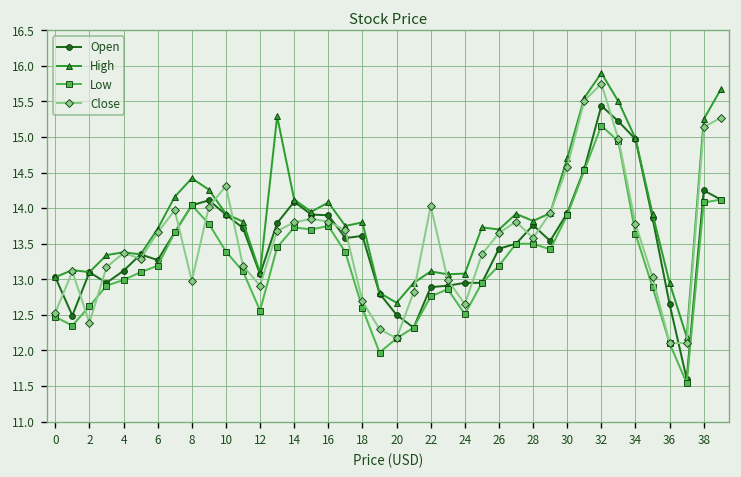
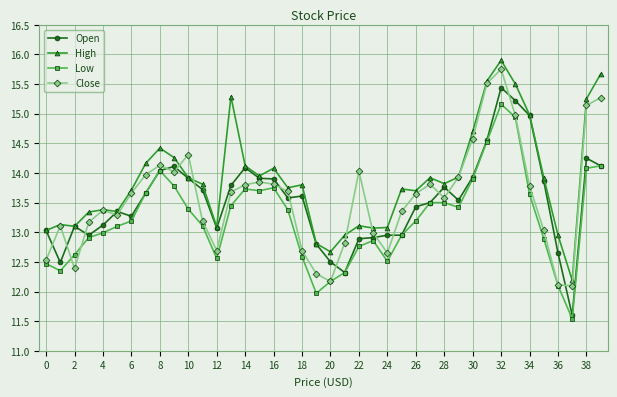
Close, 8: 13.0 -> 14.1
Close, 12: 12.9 -> 12.7
